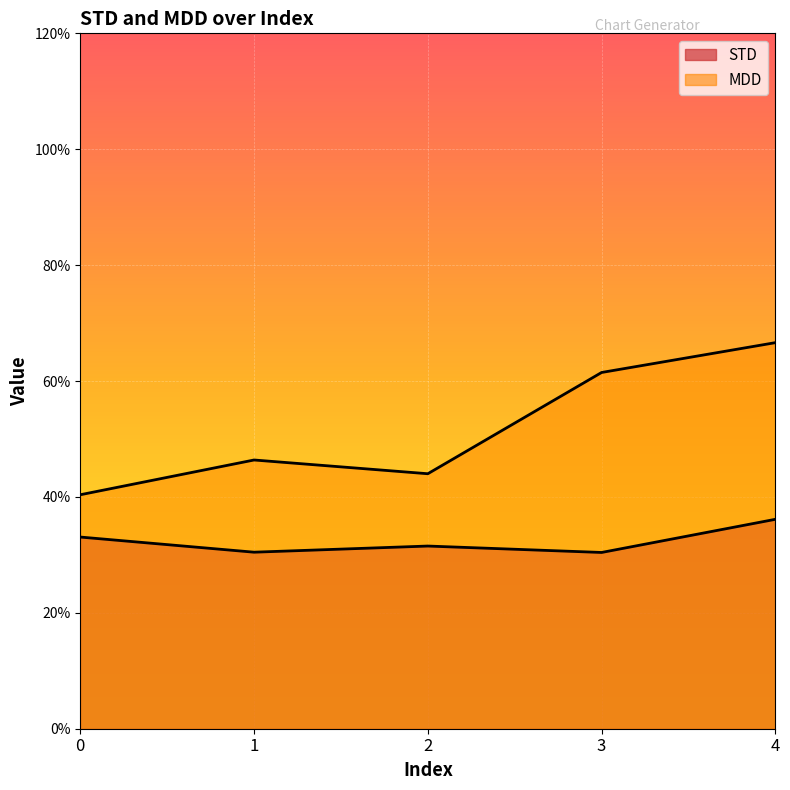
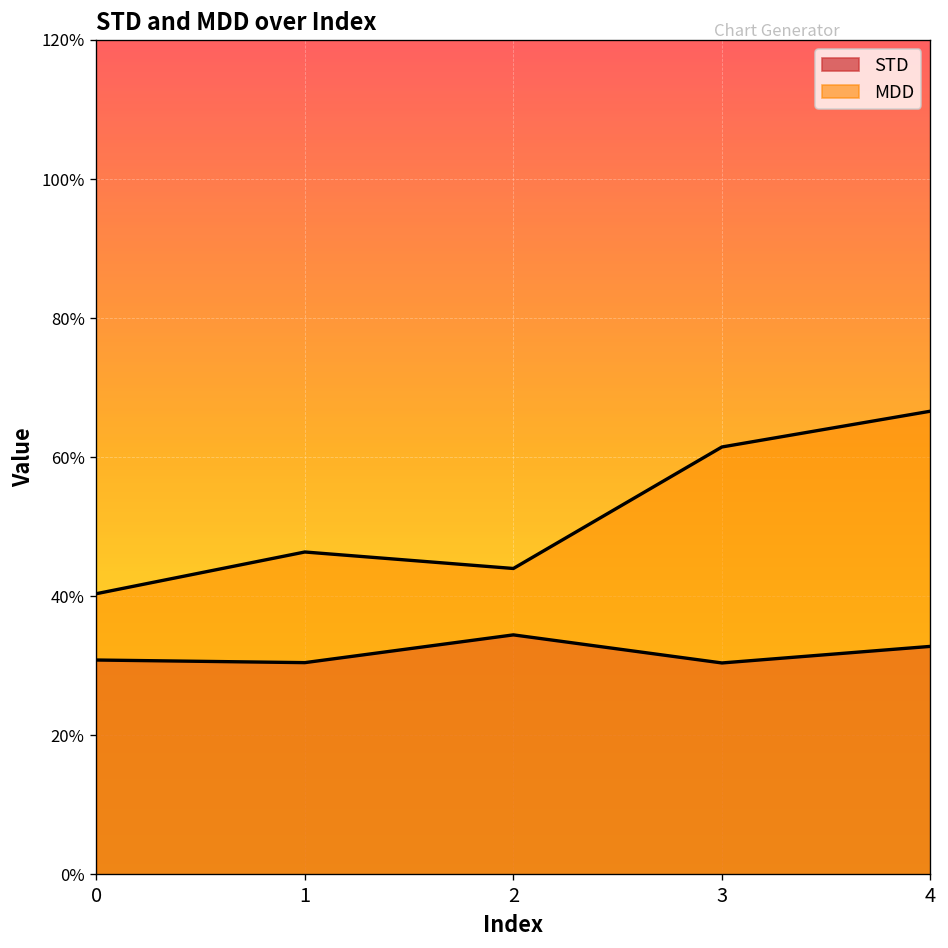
STD, 0: 33% -> 31%
STD, 2: 32% -> 34%
STD, 4: 36% -> 33%
